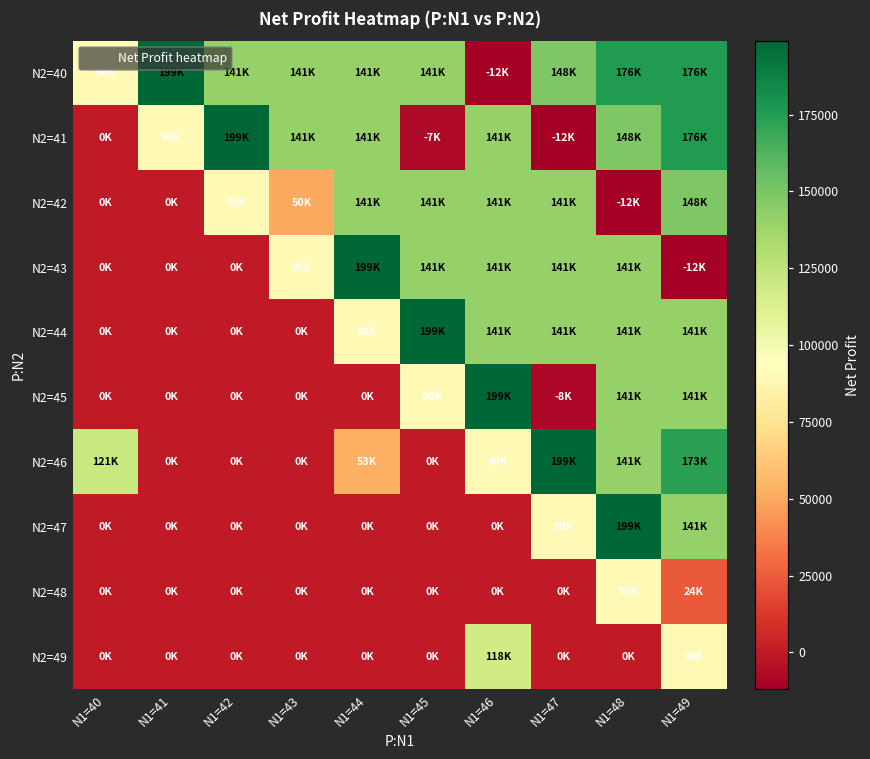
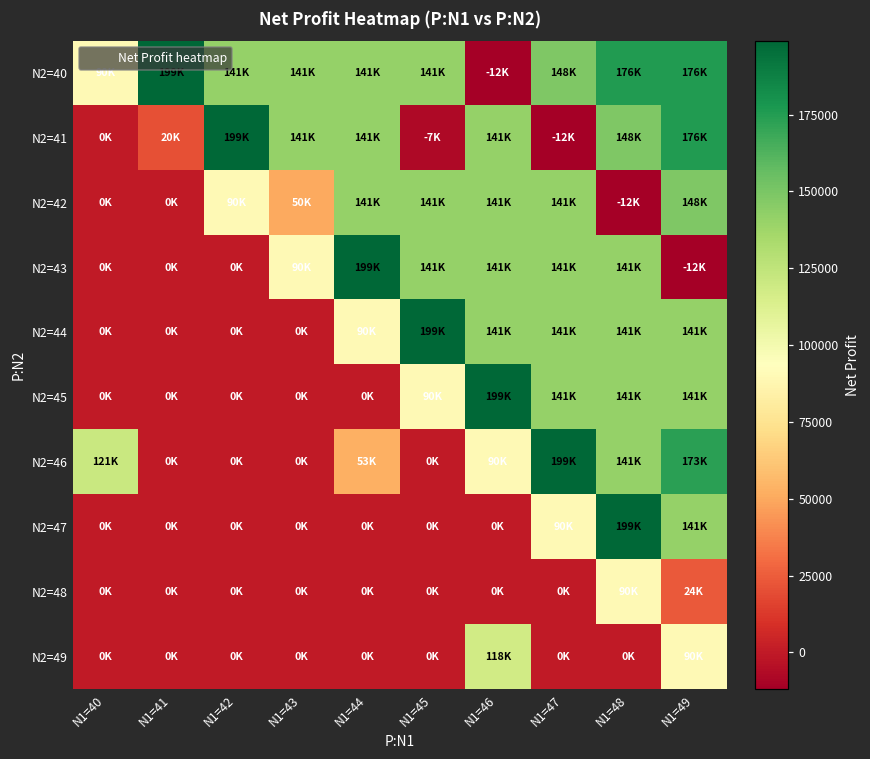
N2=41, N1=41: 90K -> 20K
N2=45, N1=47: -8K -> 141K
